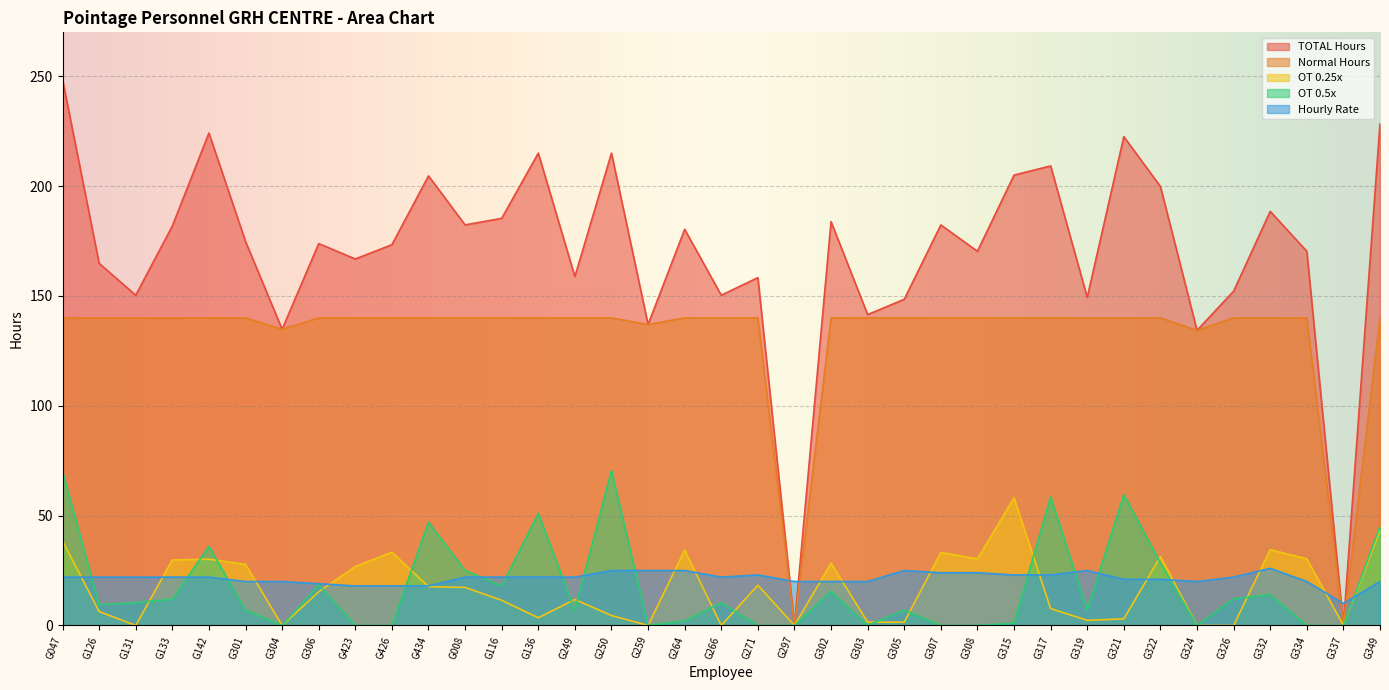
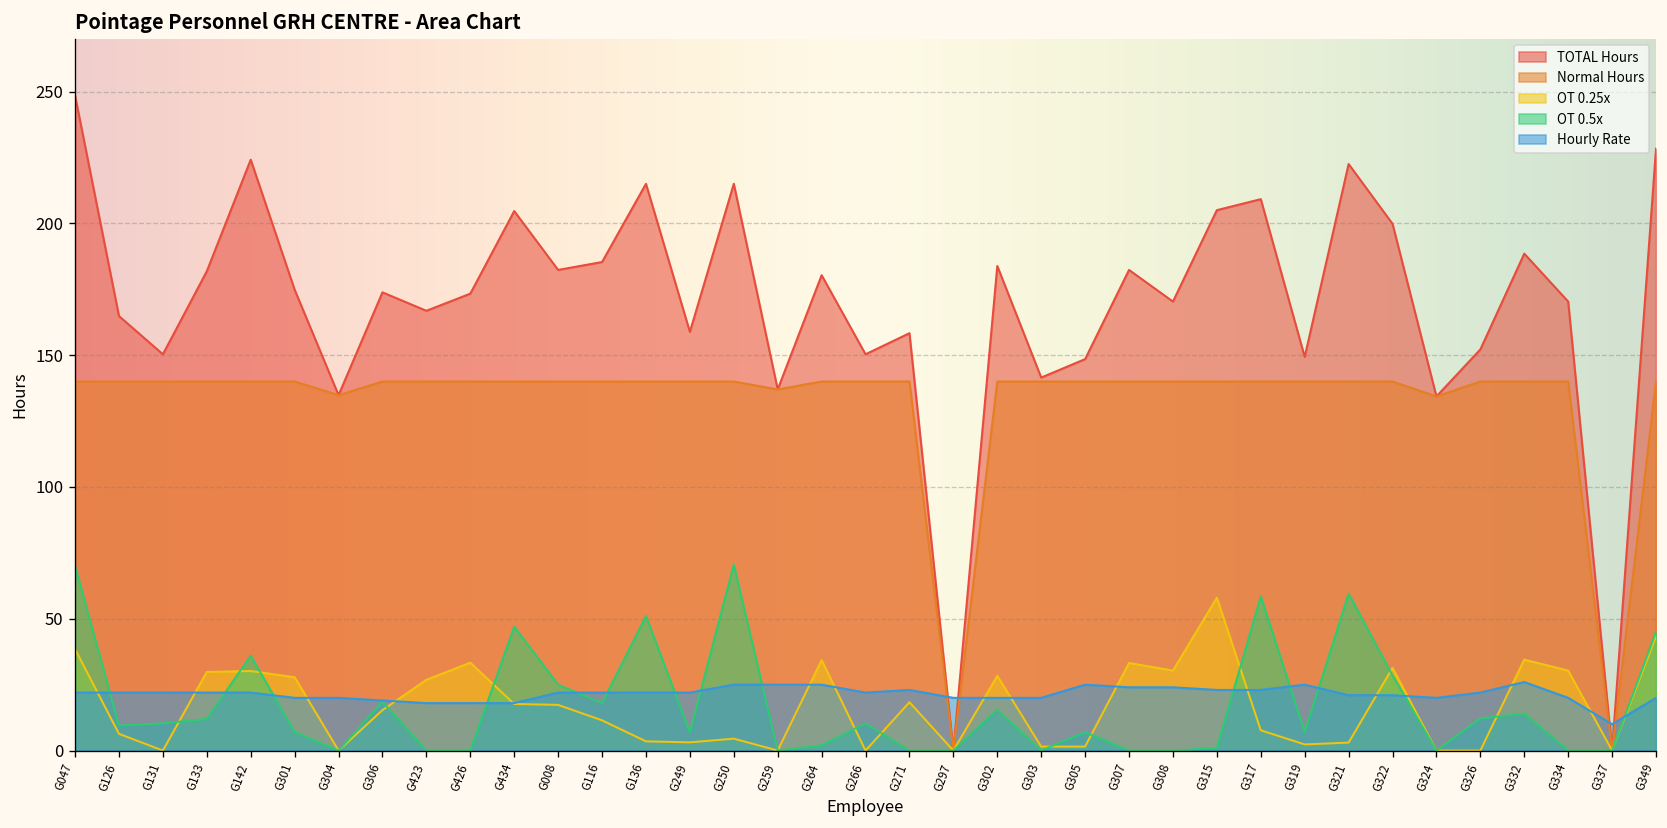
OT 0.25x, G249: 12 -> 3
